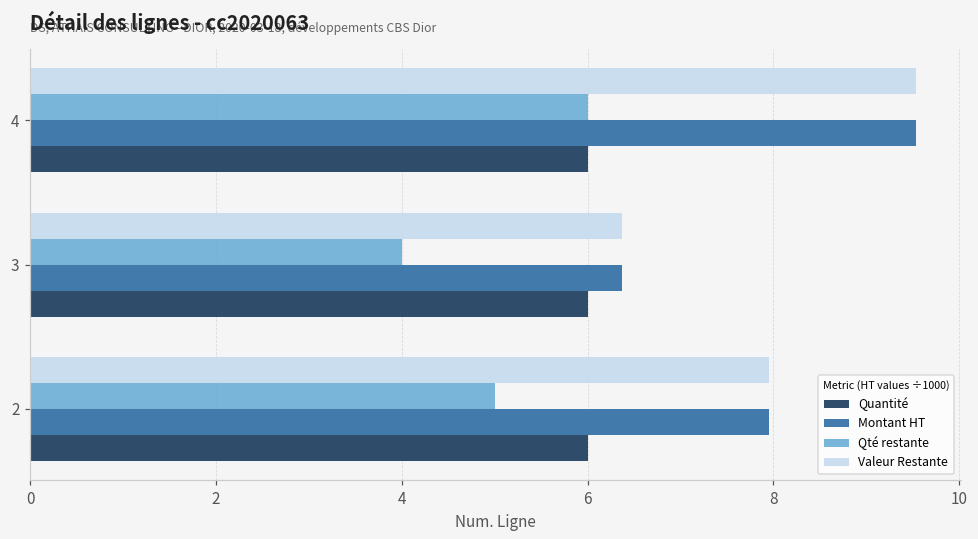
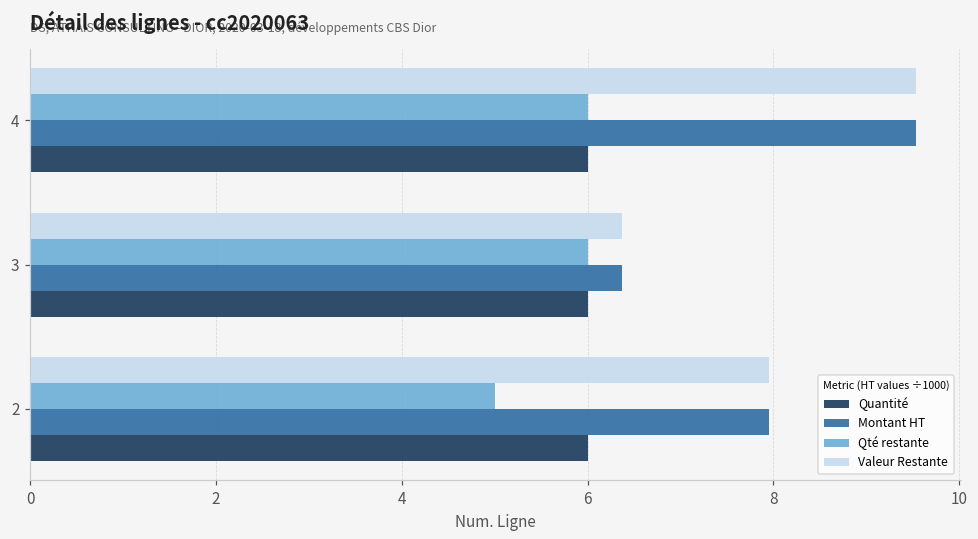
Qté restante, 3: 4 -> 6
